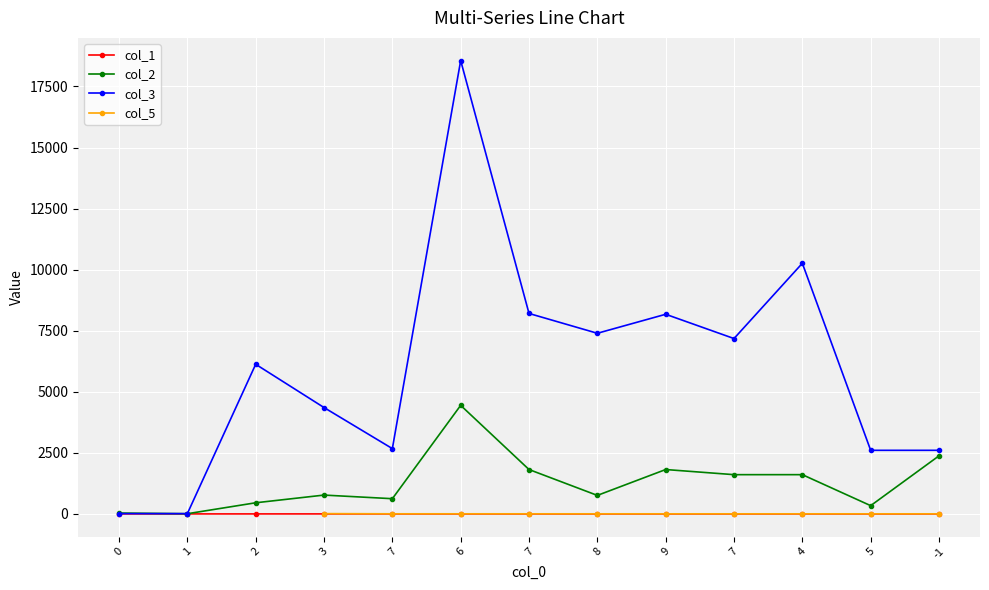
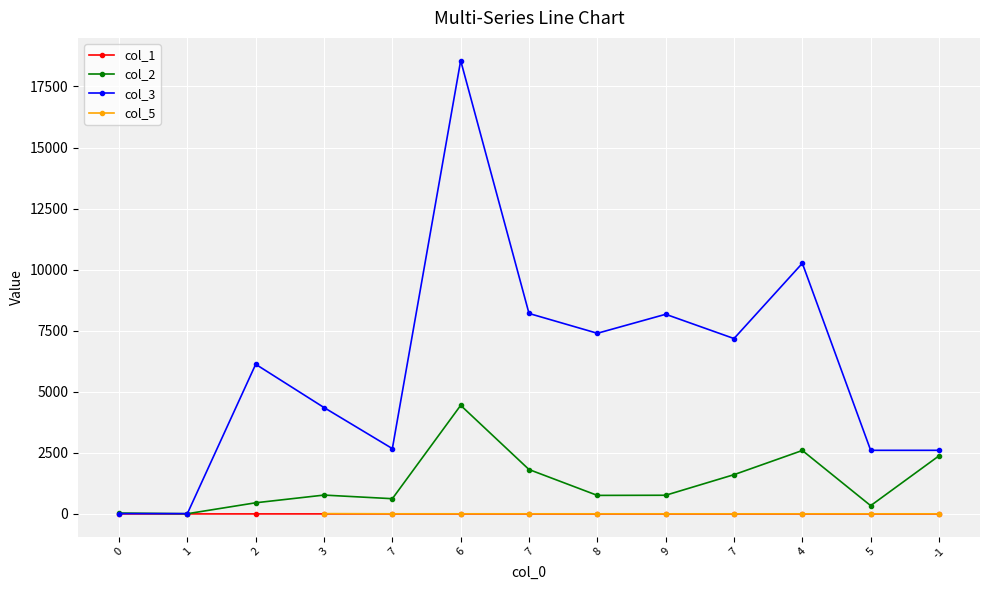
col_2, 9: 1800 -> 800
col_2, 4: 1600 -> 2600
